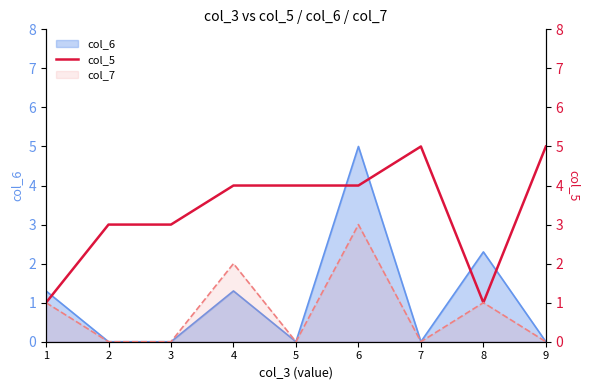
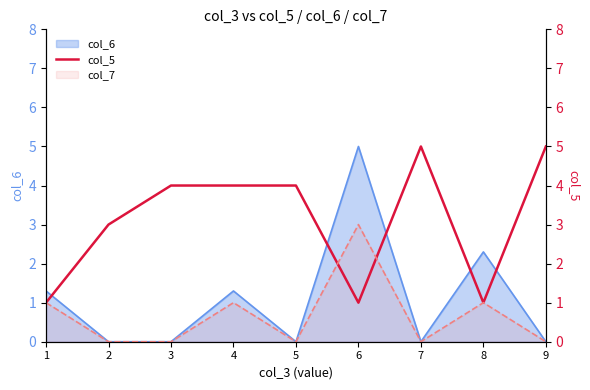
col_5, 3: 3 -> 4
col_7, 4: 2 -> 1
col_5, 6: 4 -> 1
